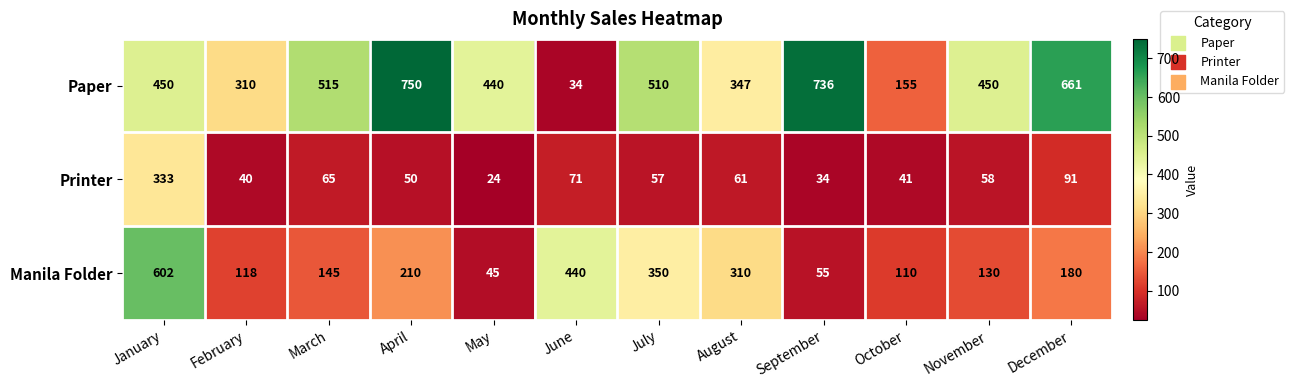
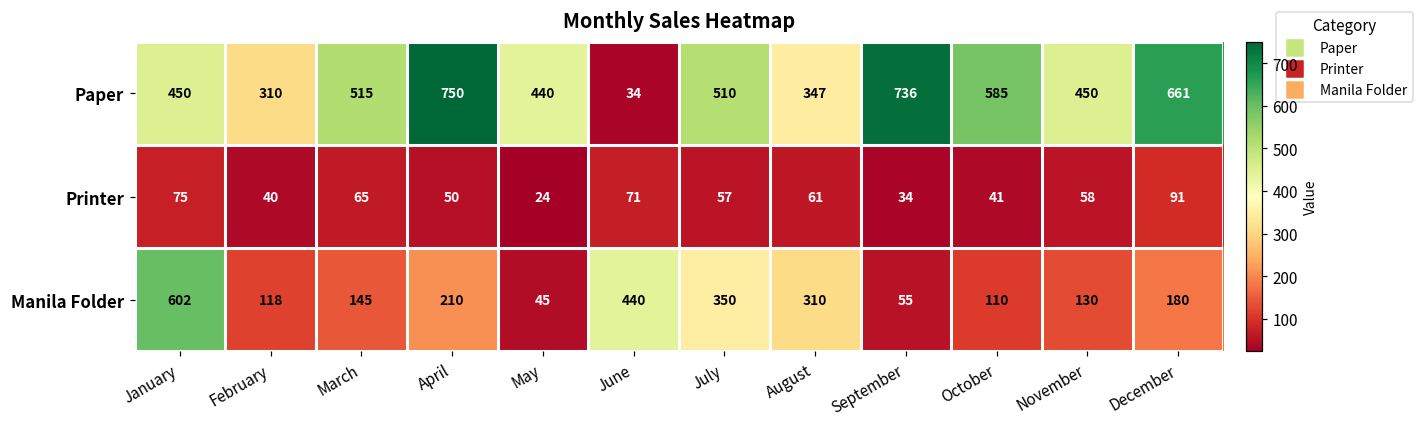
Paper, October: 155 -> 585
Printer, January: 333 -> 75
